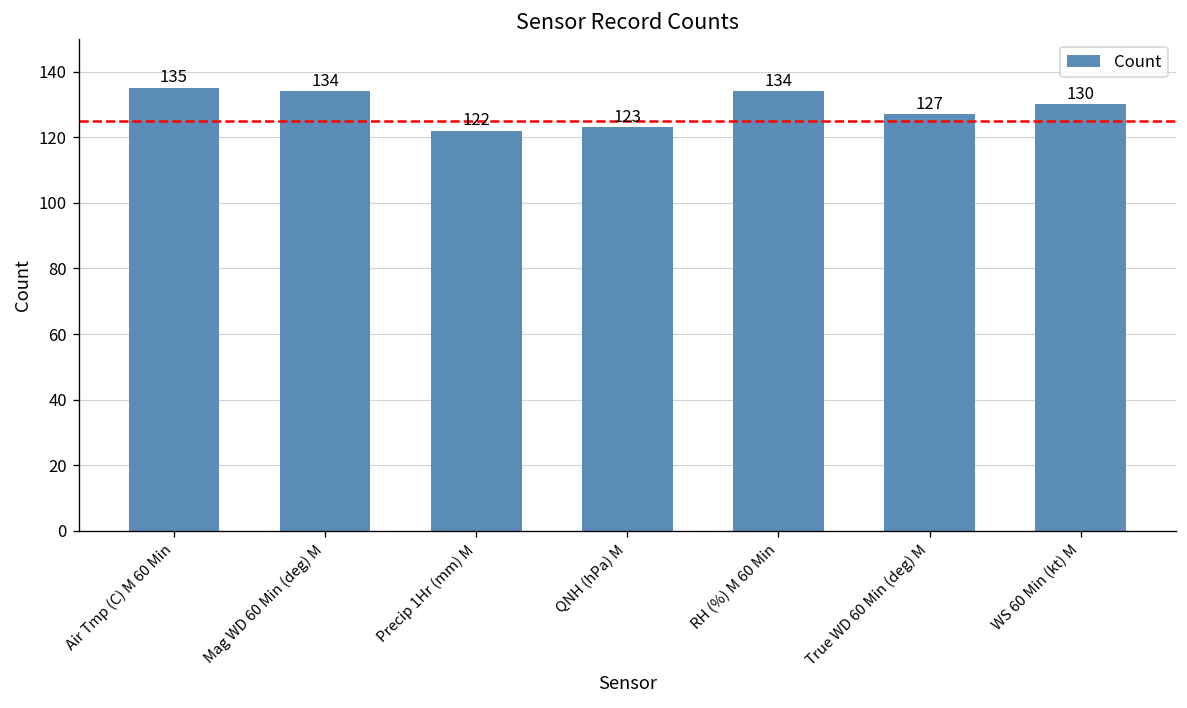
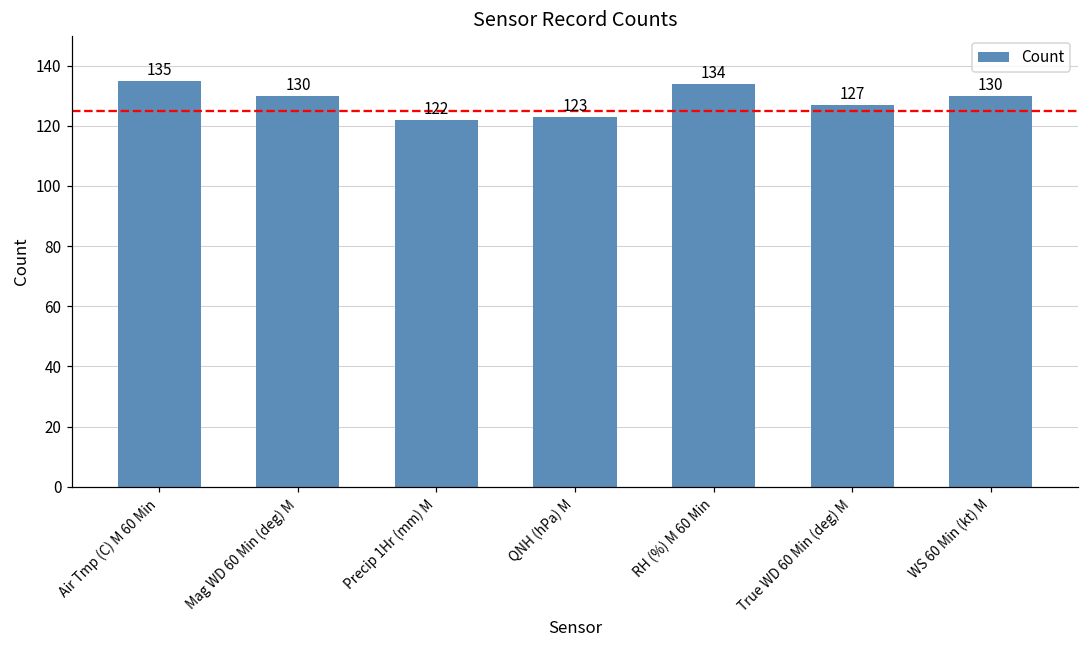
Mag WD 60 Min (deg) M: 134 -> 130
